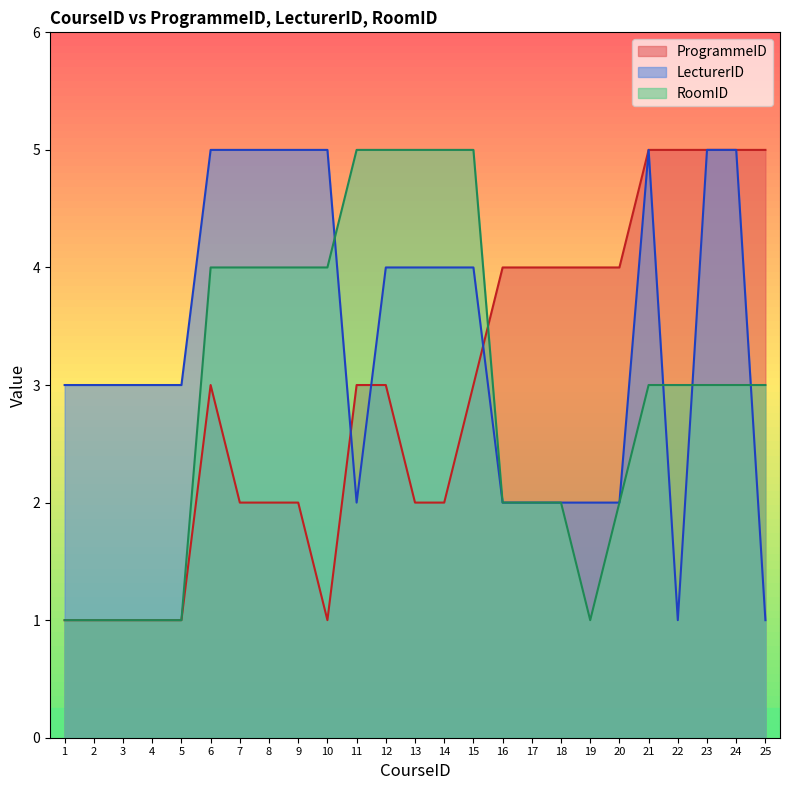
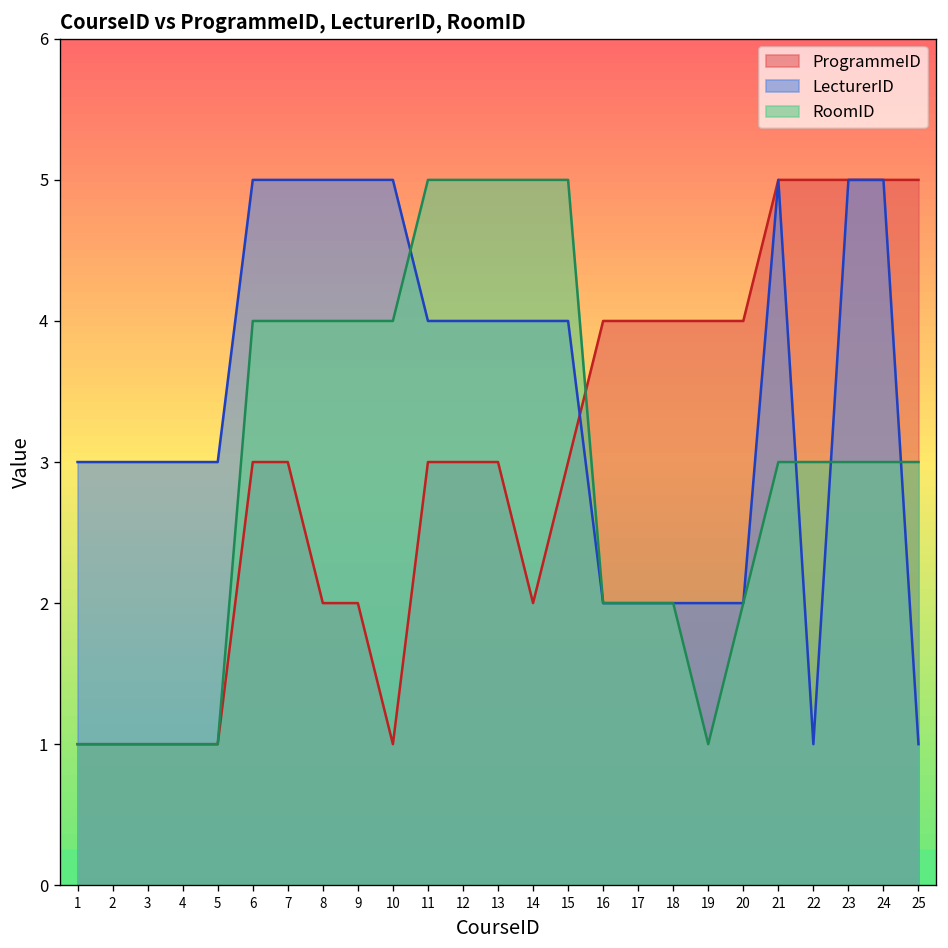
ProgrammeID, 7: 2 -> 3
LecturerID, 11: 2 -> 4
ProgrammeID, 13: 2 -> 3
